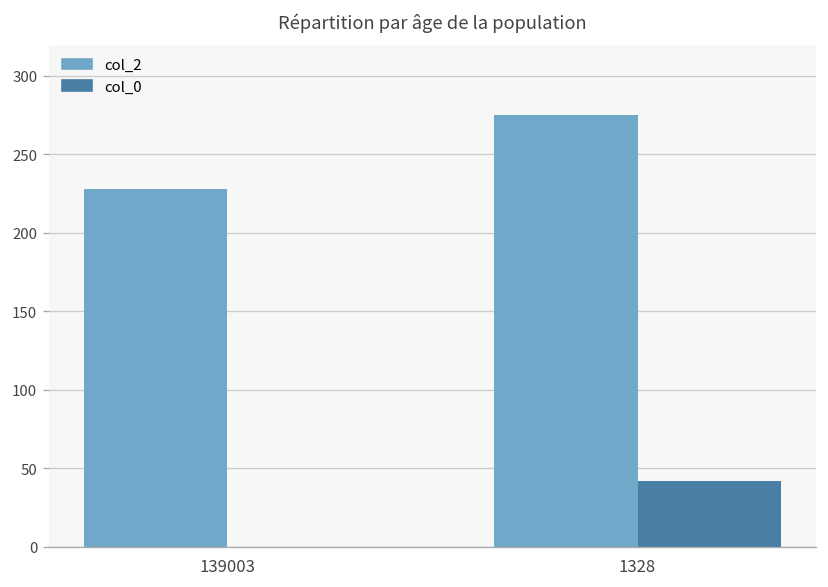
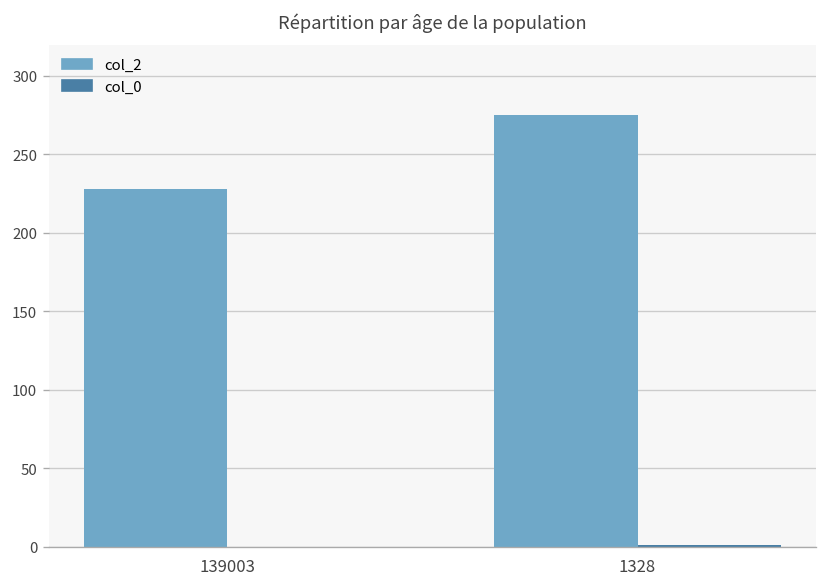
col_0, 1328: 42 -> 1
